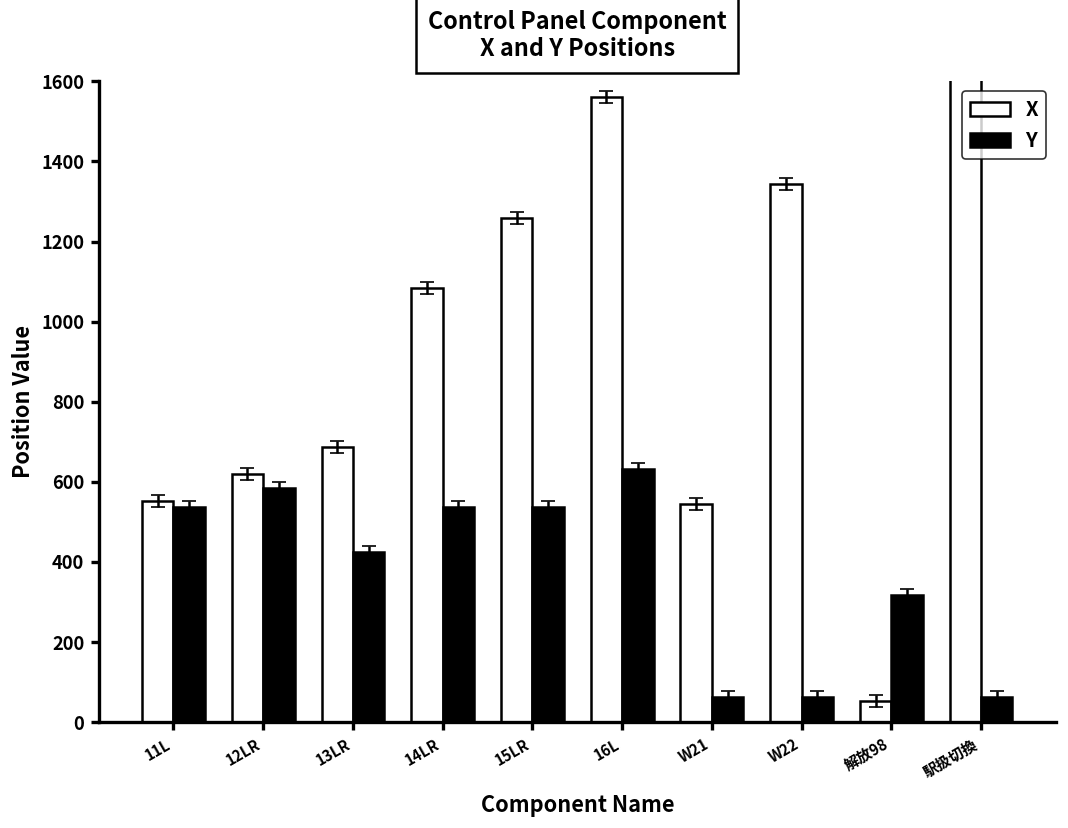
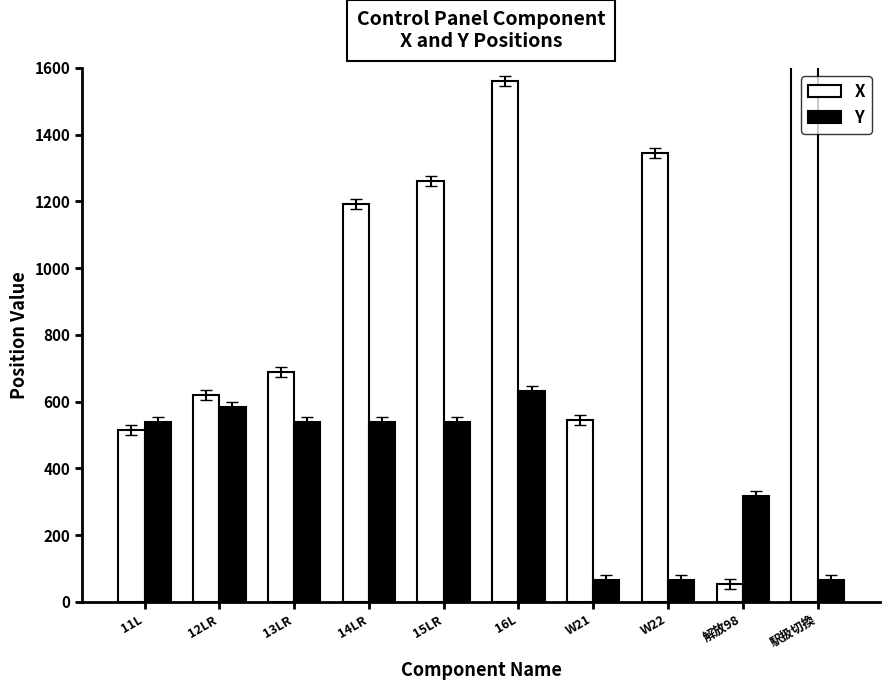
X, 11L: 550 -> 520
Y, 13LR: 420 -> 540
X, 14LR: 1080 -> 1190
